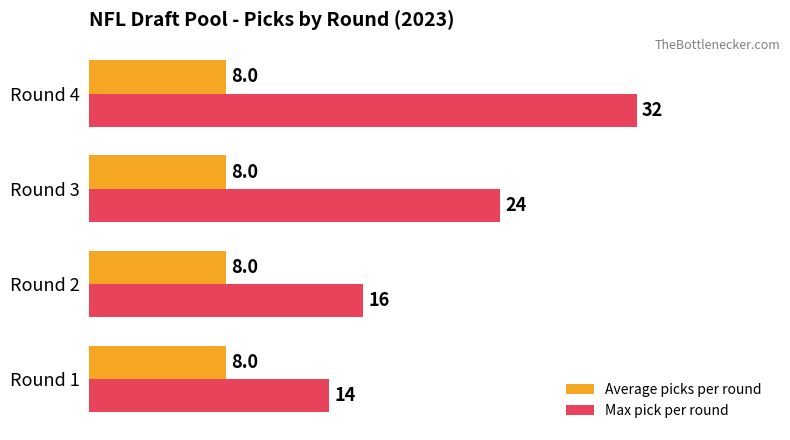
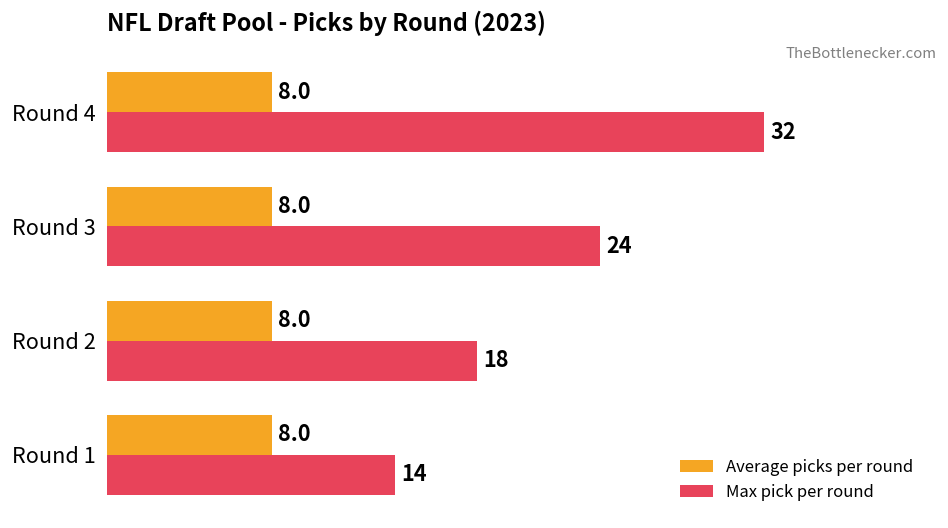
Max pick per round, Round 2: 16 -> 18
